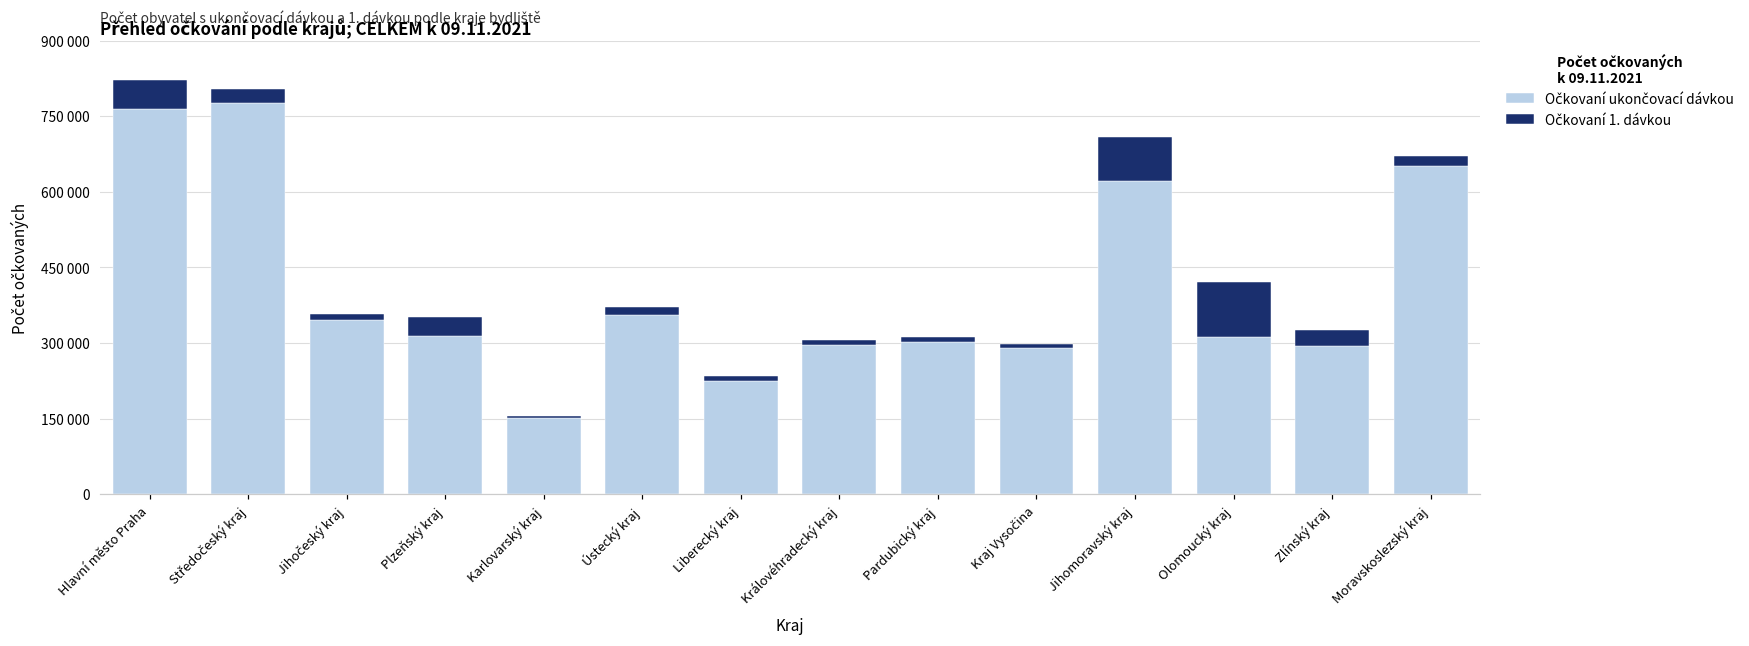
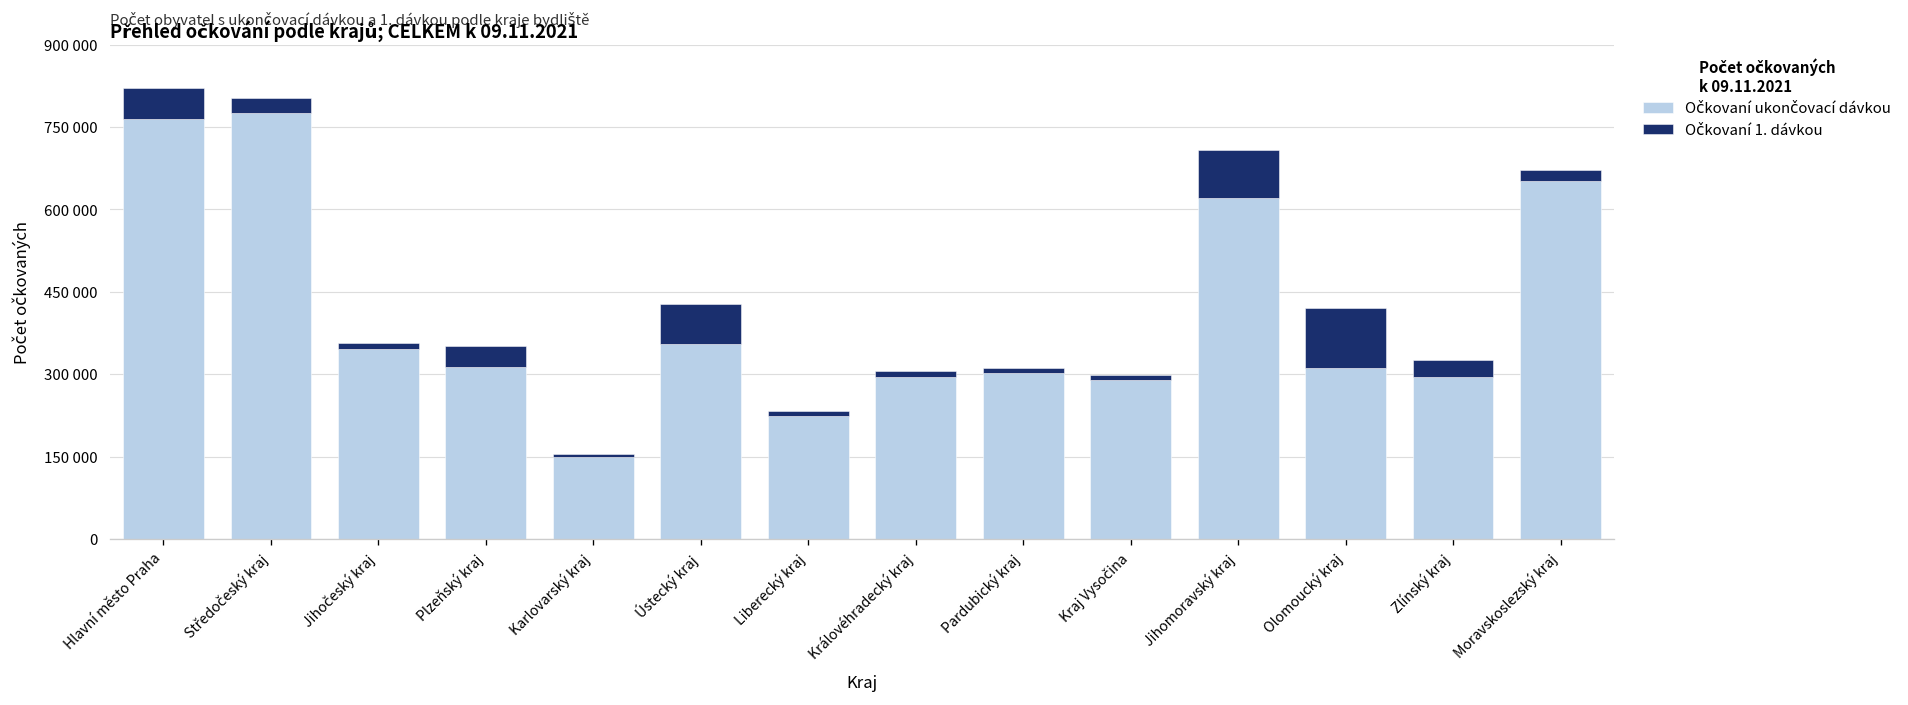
Očkovaní 1. dávkou, Ústecký kraj: 20000 -> 70000
